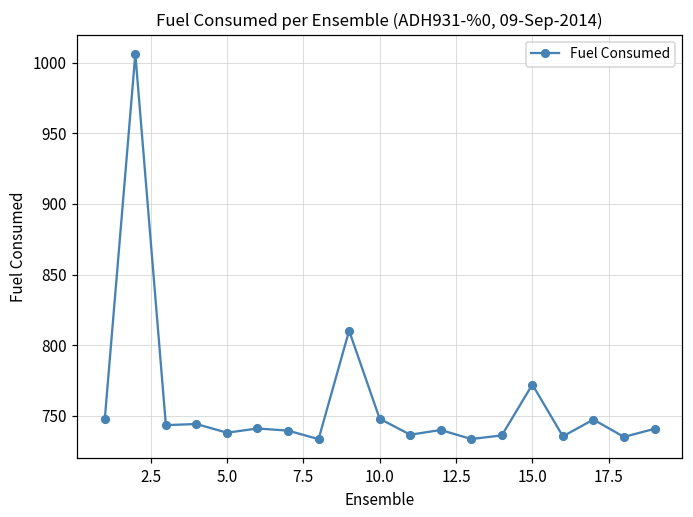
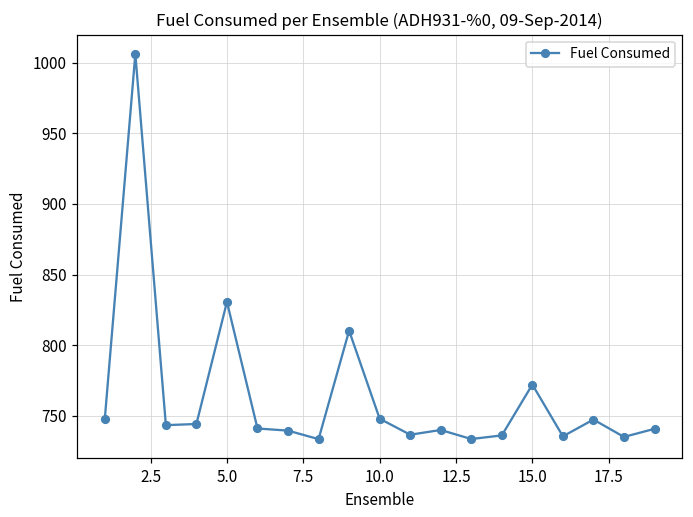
5.0: 738 -> 831
